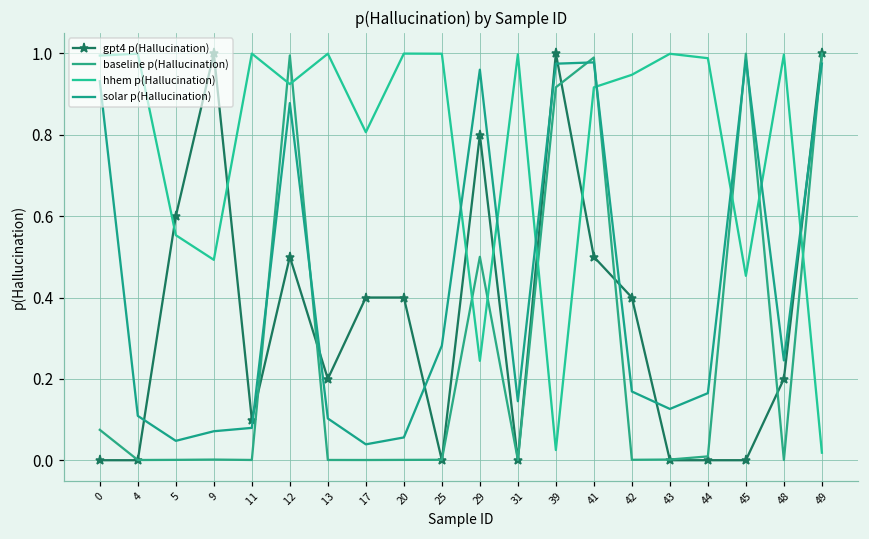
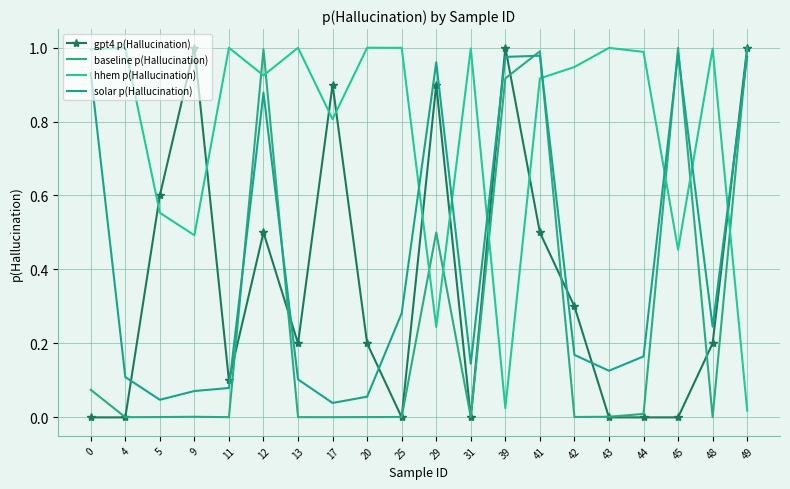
gpt4 p(Hallucination), 17: 0.4 -> 0.9
gpt4 p(Hallucination), 20: 0.4 -> 0.2
gpt4 p(Hallucination), 29: 0.8 -> 0.9
gpt4 p(Hallucination), 42: 0.4 -> 0.3
